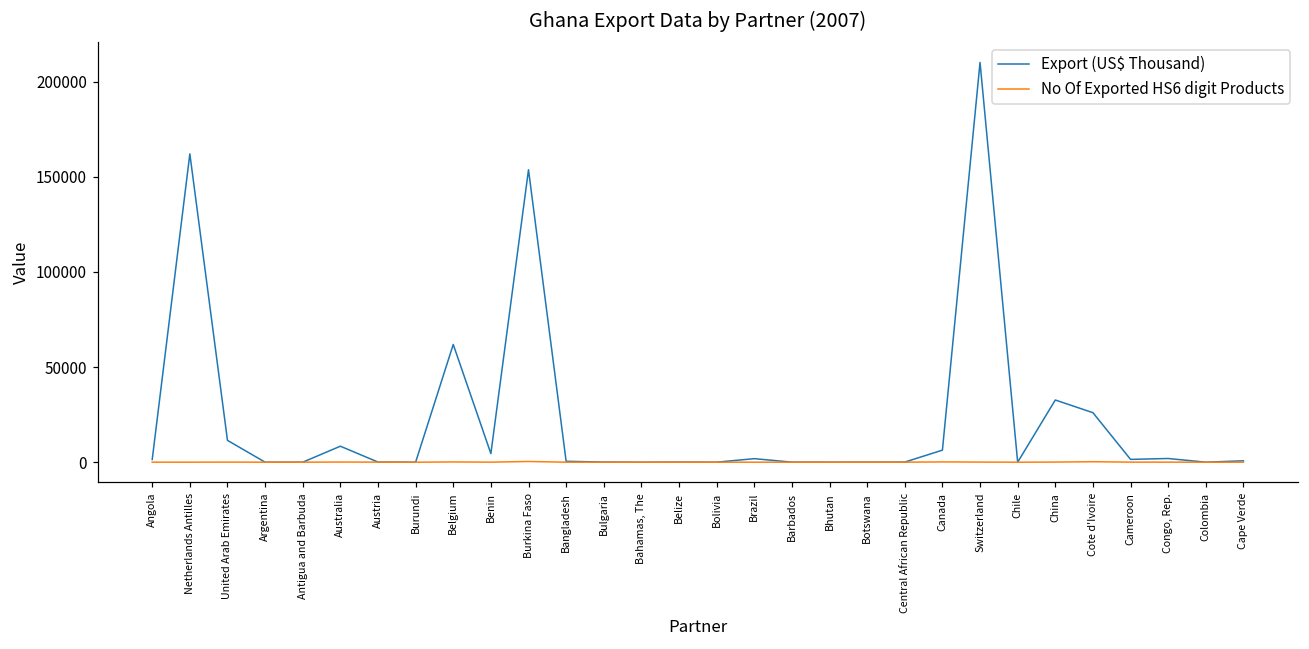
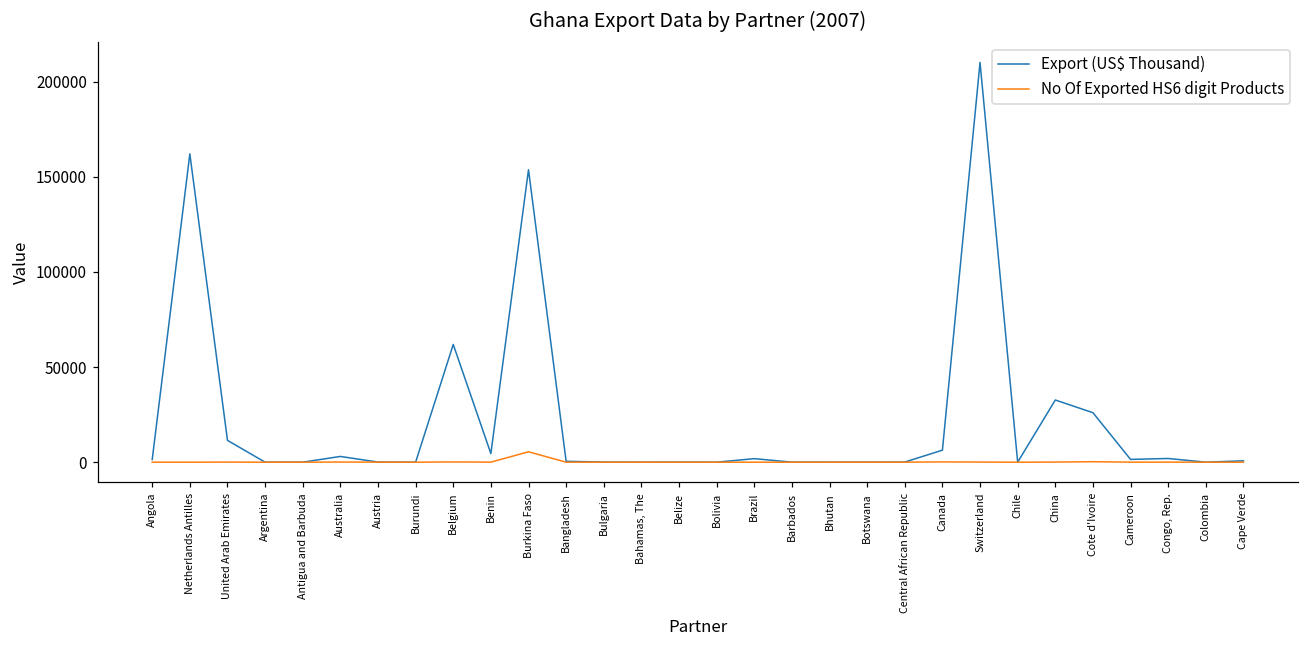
Export (US$ Thousand), Australia: 8000 -> 3000
No Of Exported HS6 digit Products, Burkina Faso: 0 -> 5000
